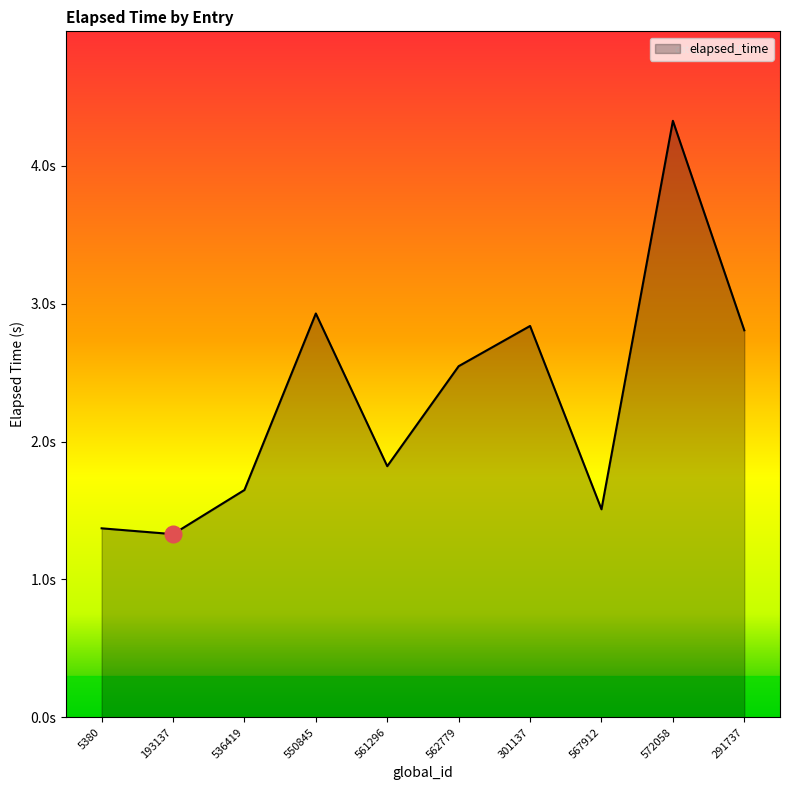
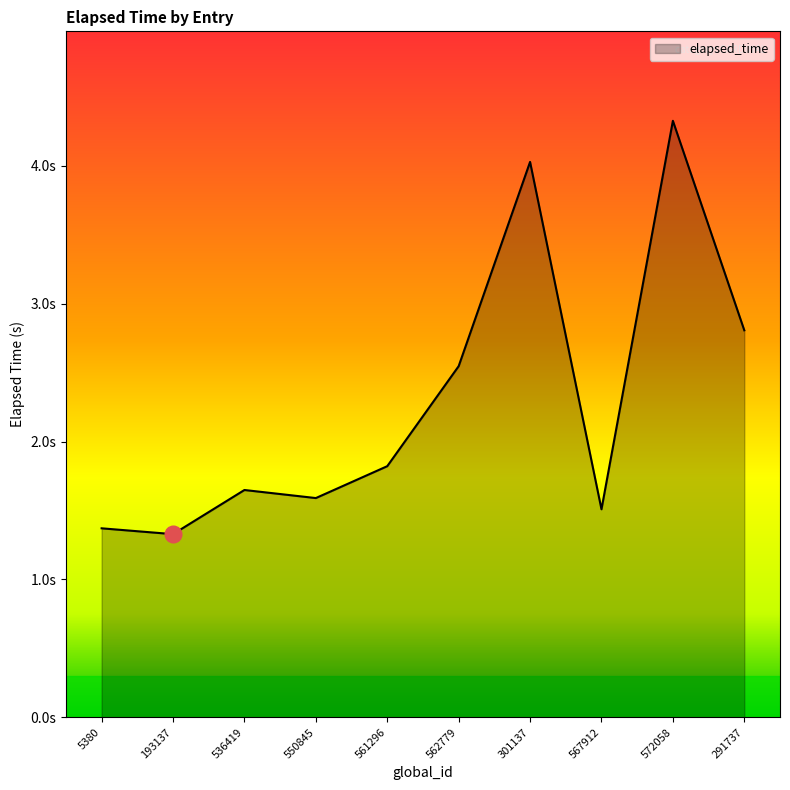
elapsed_time, 550845: 2.93s -> 1.59s
elapsed_time, 301137: 2.84s -> 4.03s
